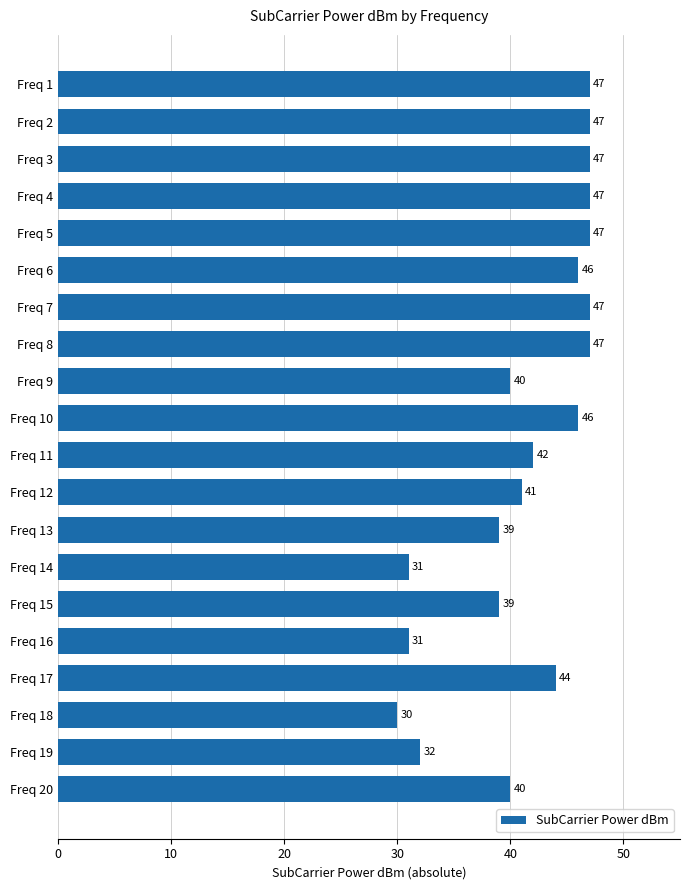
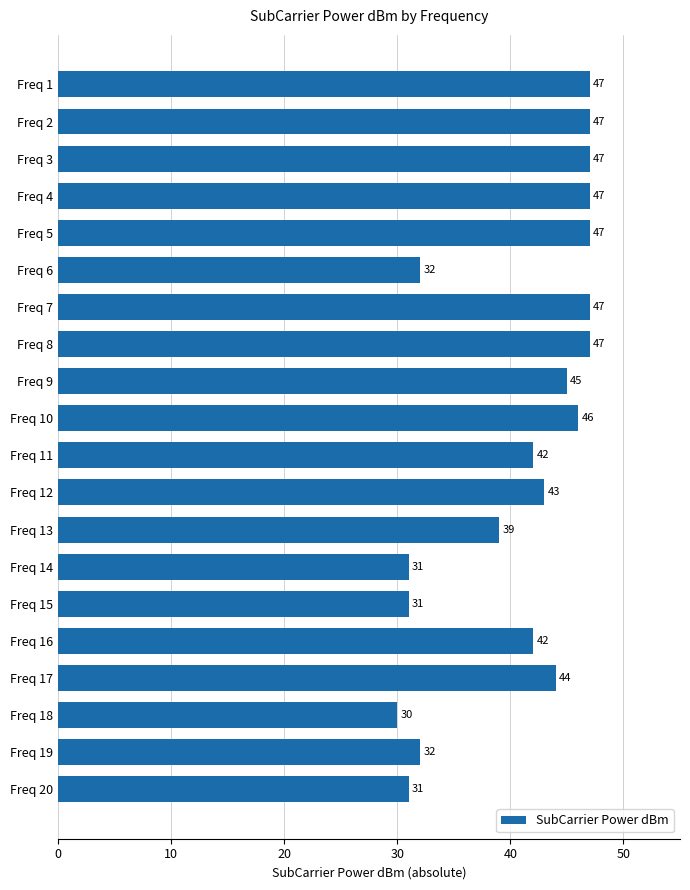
Freq 6: 46 -> 32
Freq 9: 40 -> 45
Freq 12: 41 -> 43
Freq 15: 39 -> 31
Freq 16: 31 -> 42
Freq 20: 40 -> 31
